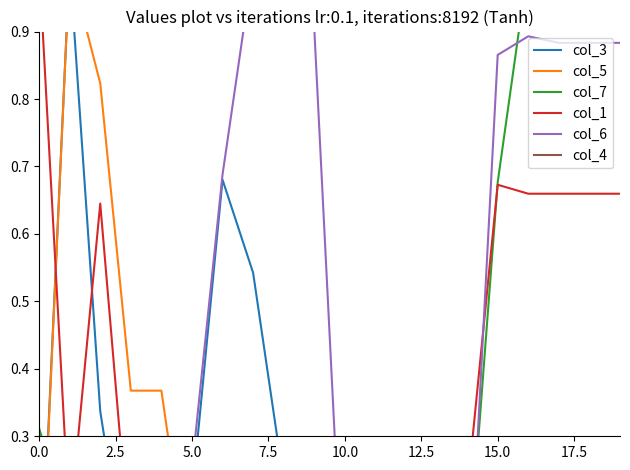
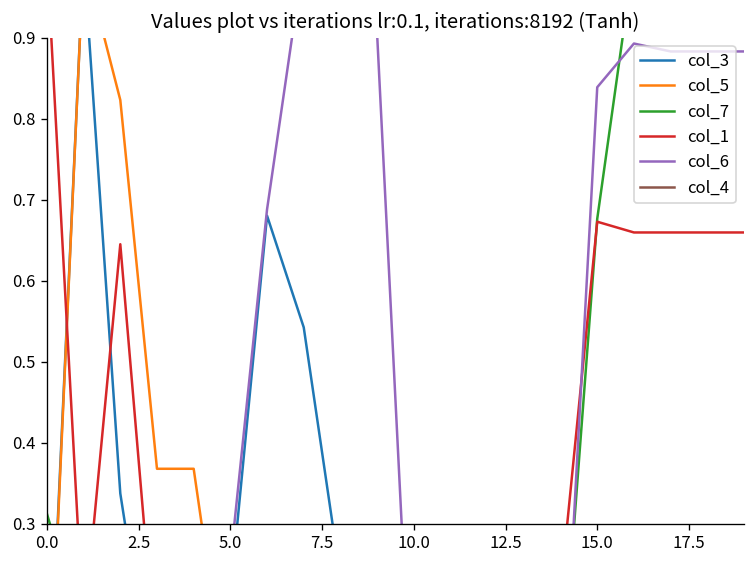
col_6, 15.0: 0.87 -> 0.84
